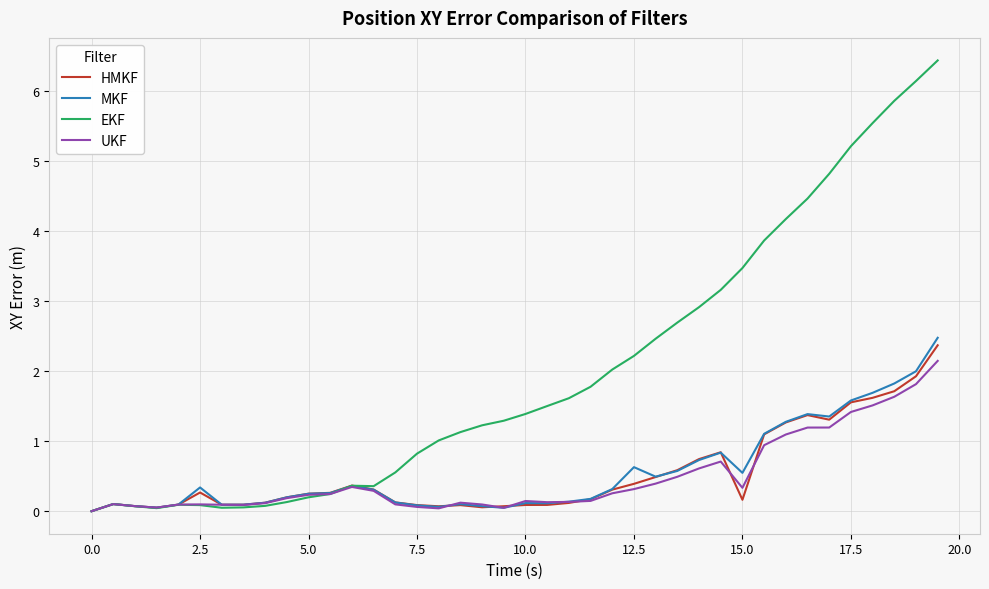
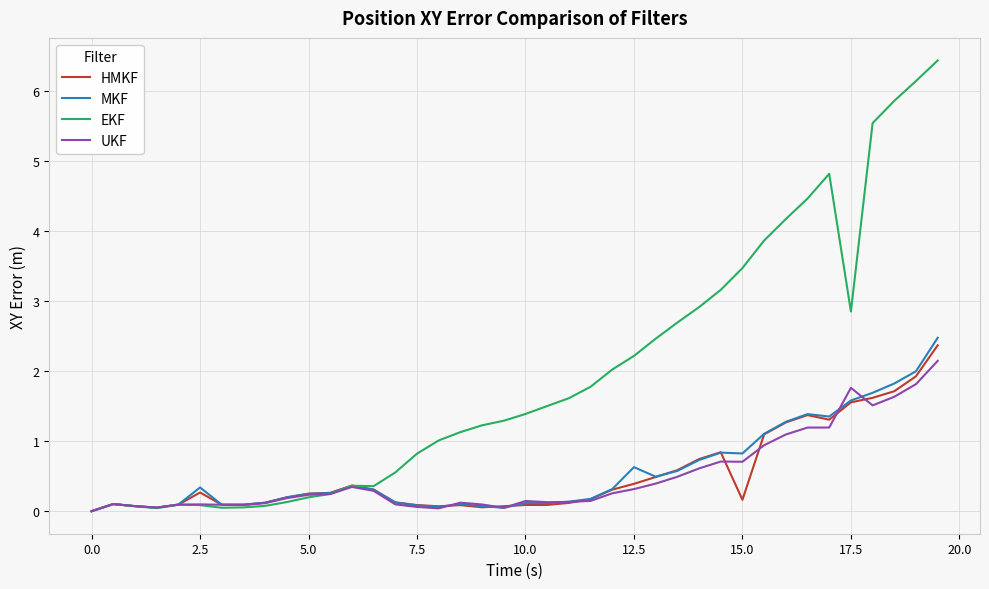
MKF, 15.0: 0.5 -> 0.8
UKF, 15.0: 0.3 -> 0.7
EKF, 17.5: 5.2 -> 2.8
UKF, 17.5: 1.4 -> 1.8
